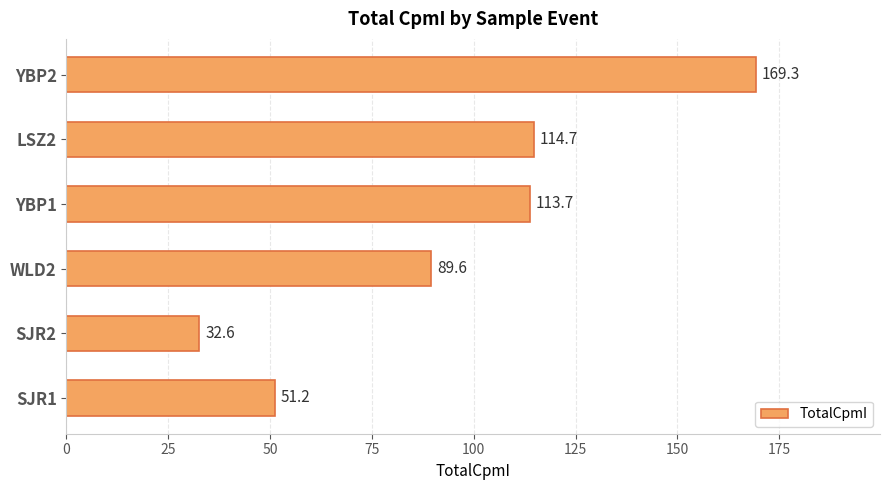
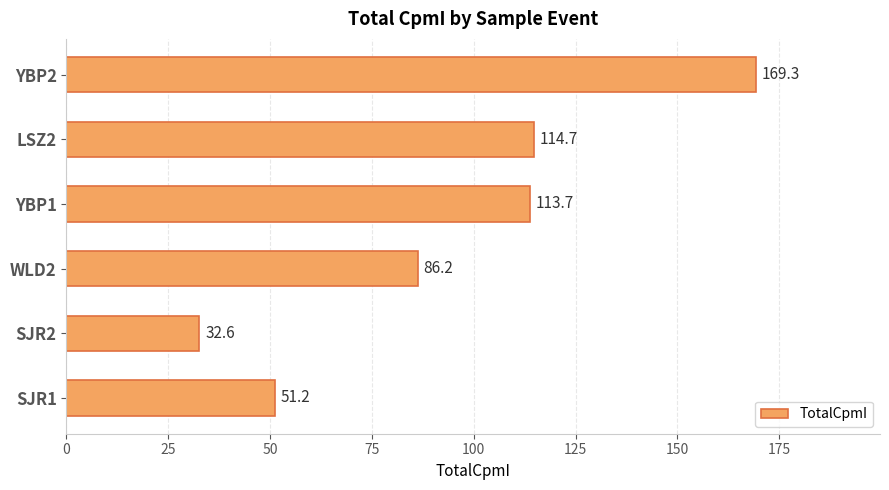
WLD2: 89.6 -> 86.2
